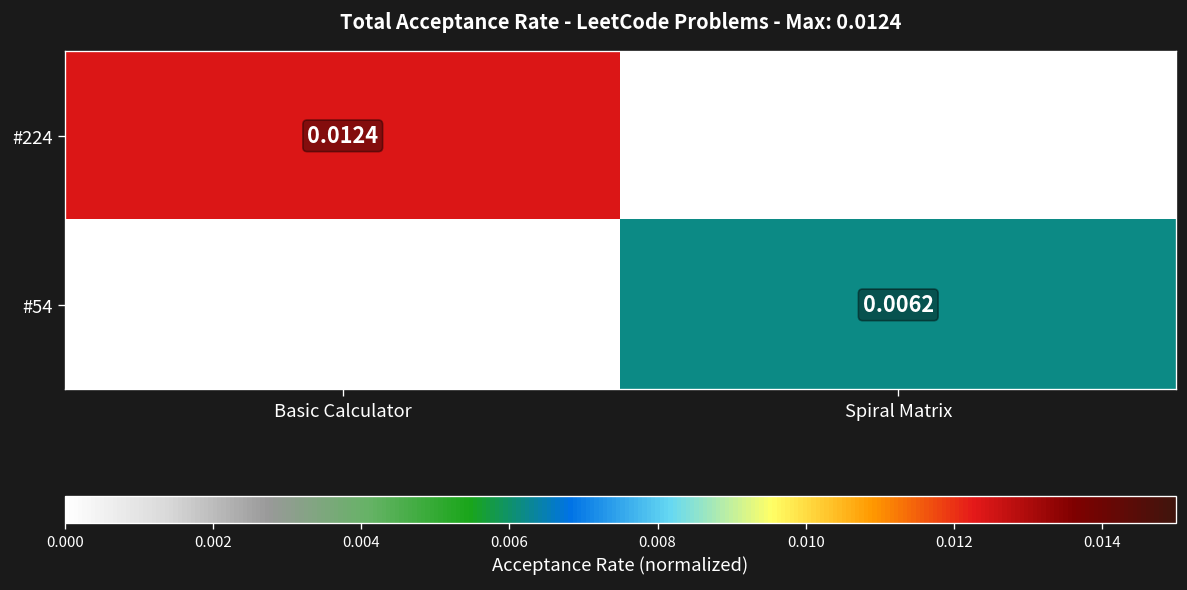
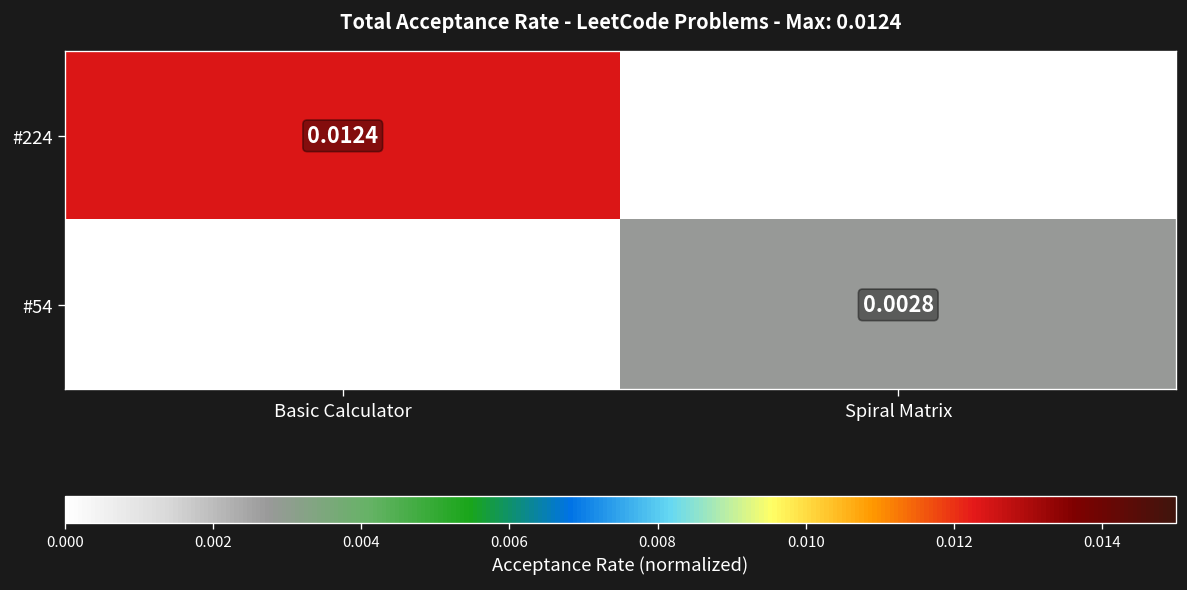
#54, Spiral Matrix: 0.0062 -> 0.0028
